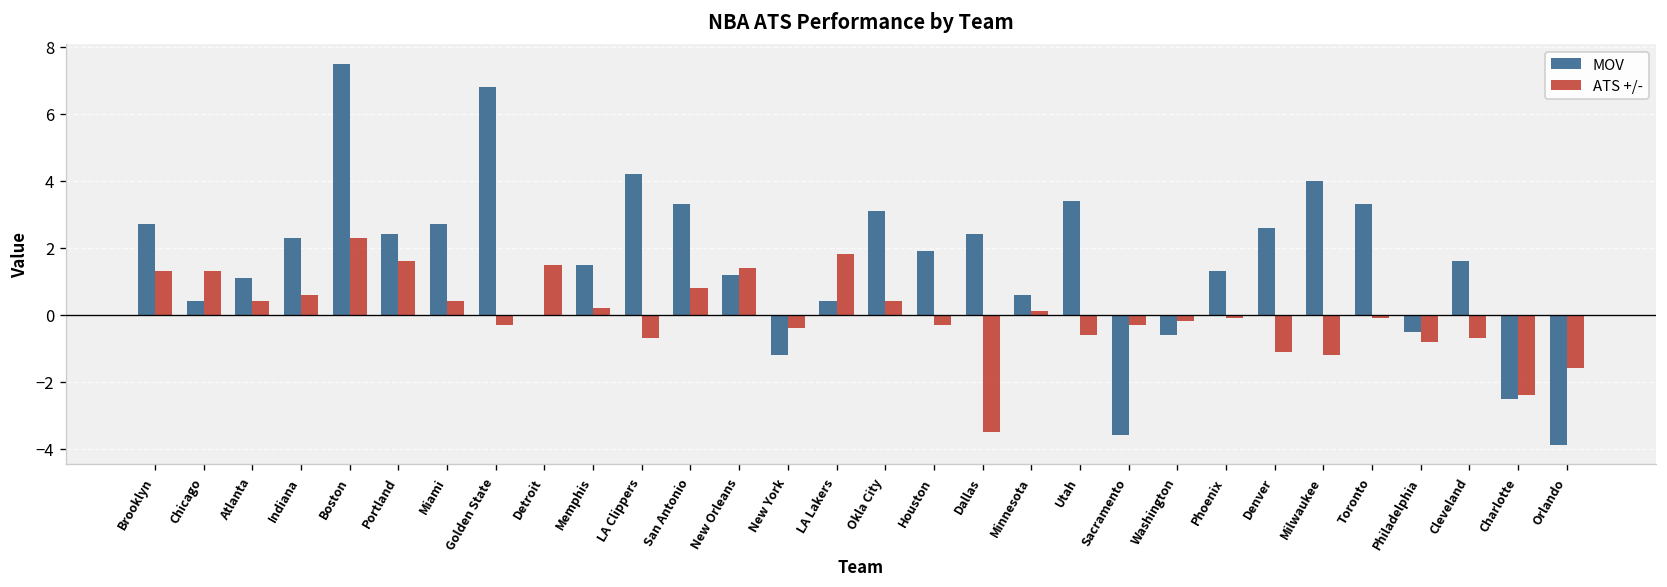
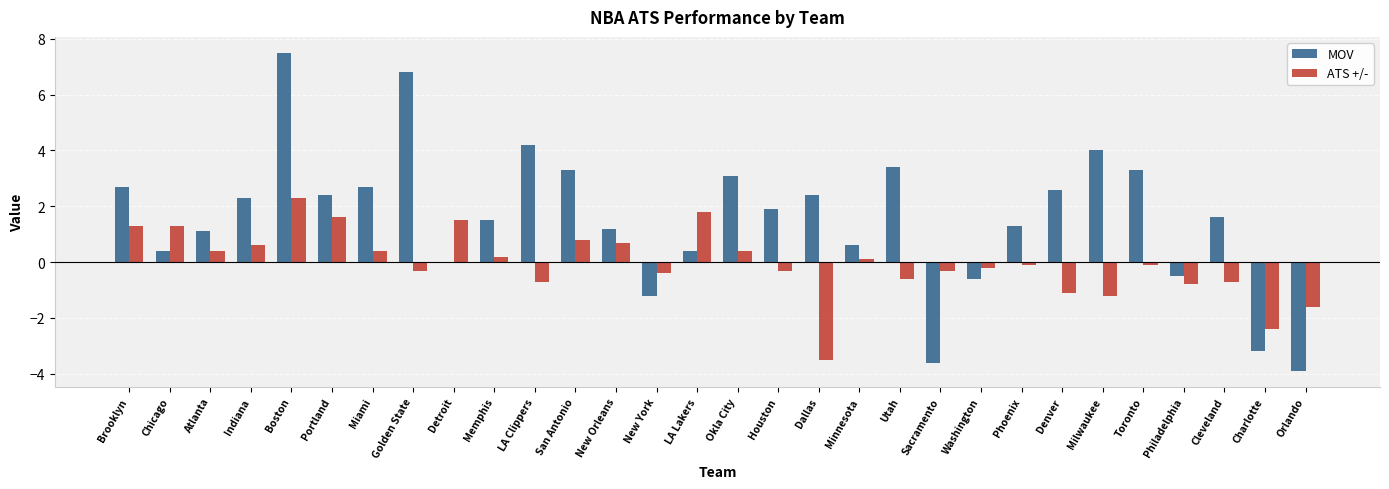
ATS +/-, New Orleans: 1.4 -> 0.7
MOV, Charlotte: -2.5 -> -3.2
